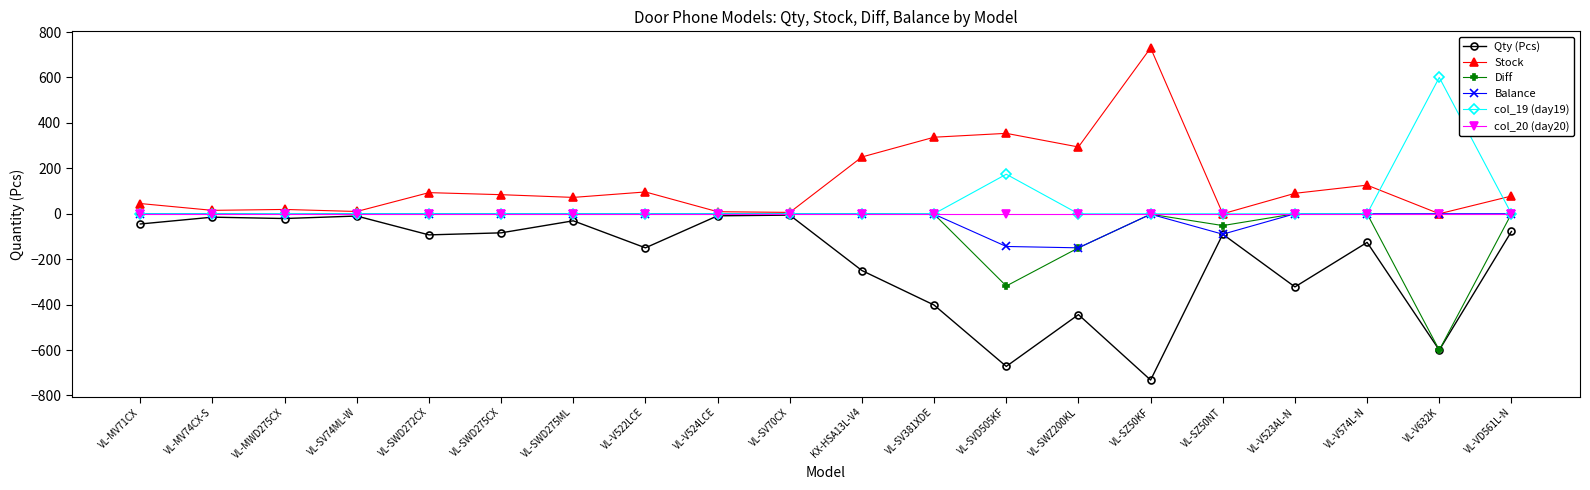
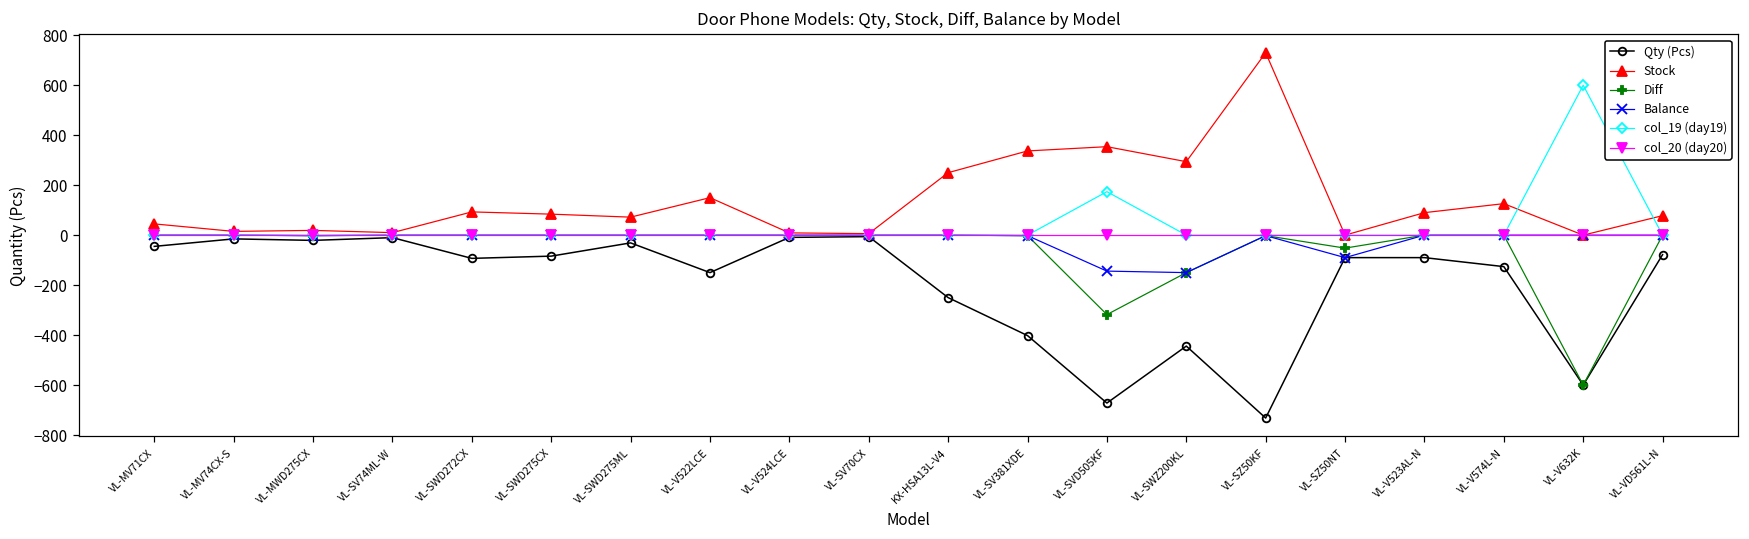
Stock, VL-V522LCE: 100 -> 150
Qty (Pcs), VL-V523AL-N: -320 -> -90
